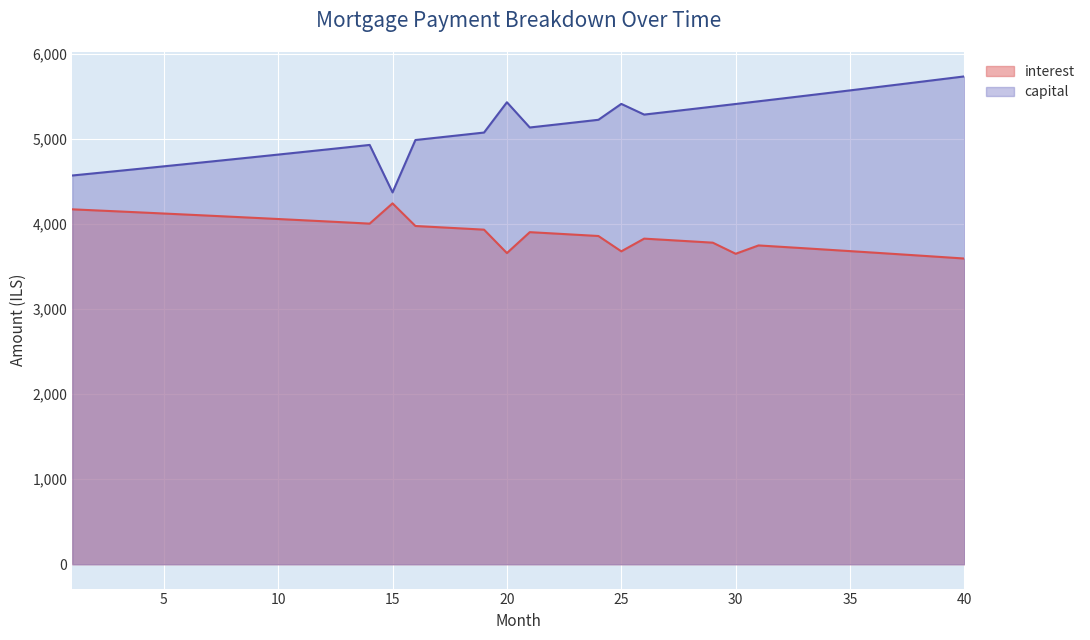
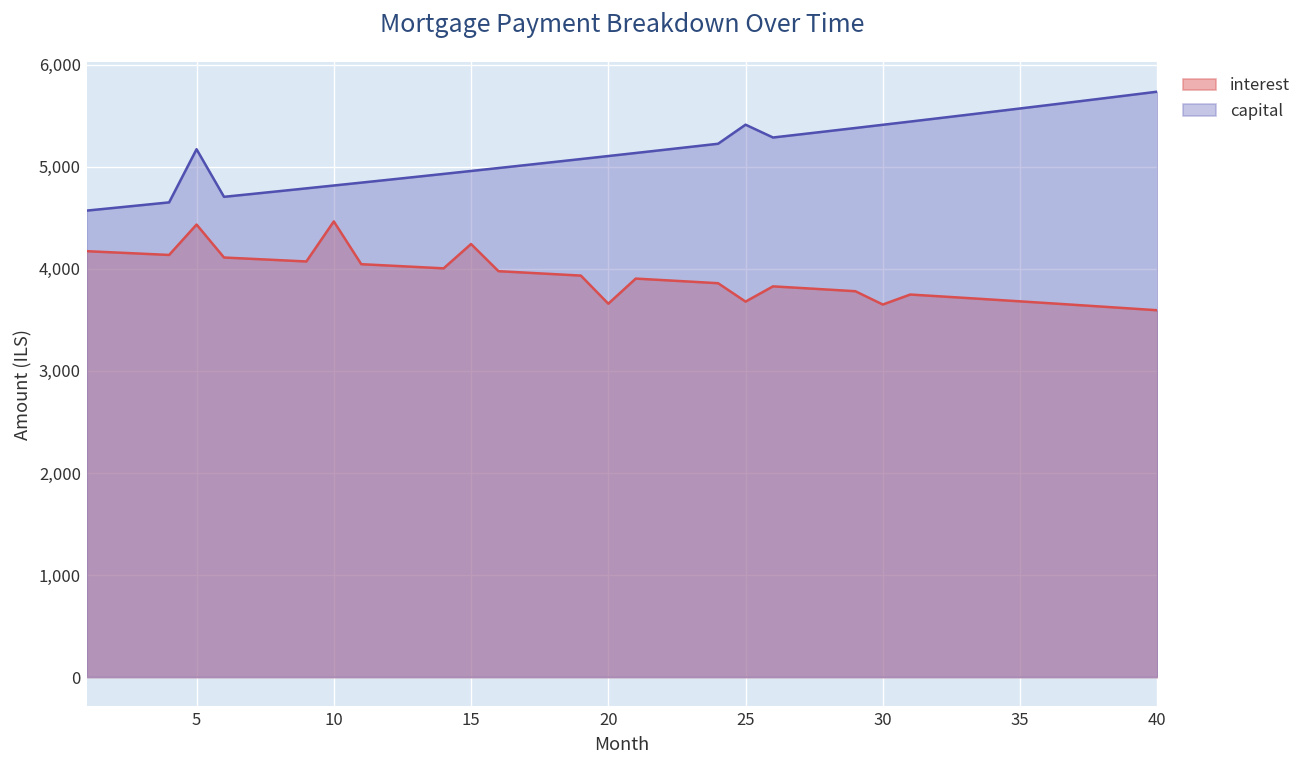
interest, 5: 4,100 -> 4,400
capital, 5: 4,700 -> 5,200
interest, 10: 4,100 -> 4,500
capital, 15: 4,400 -> 5,000
capital, 20: 5,400 -> 5,100
